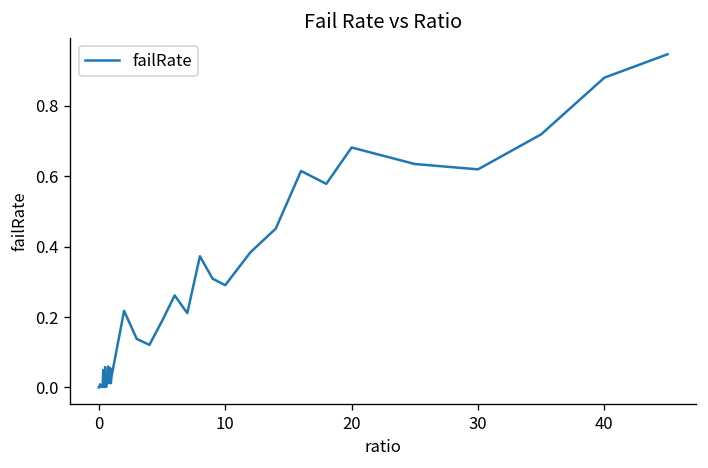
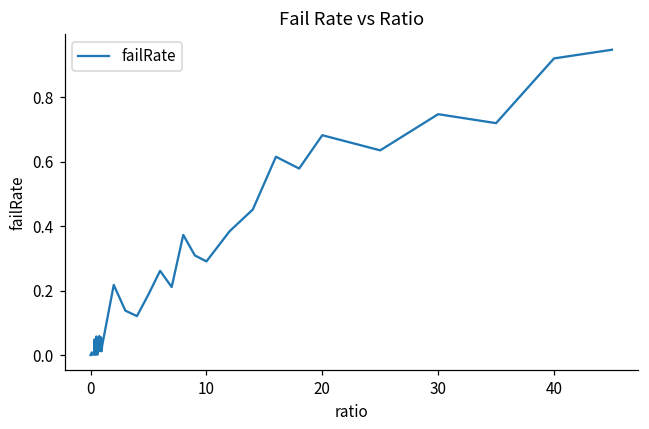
30: 0.62 -> 0.75
40: 0.88 -> 0.92
